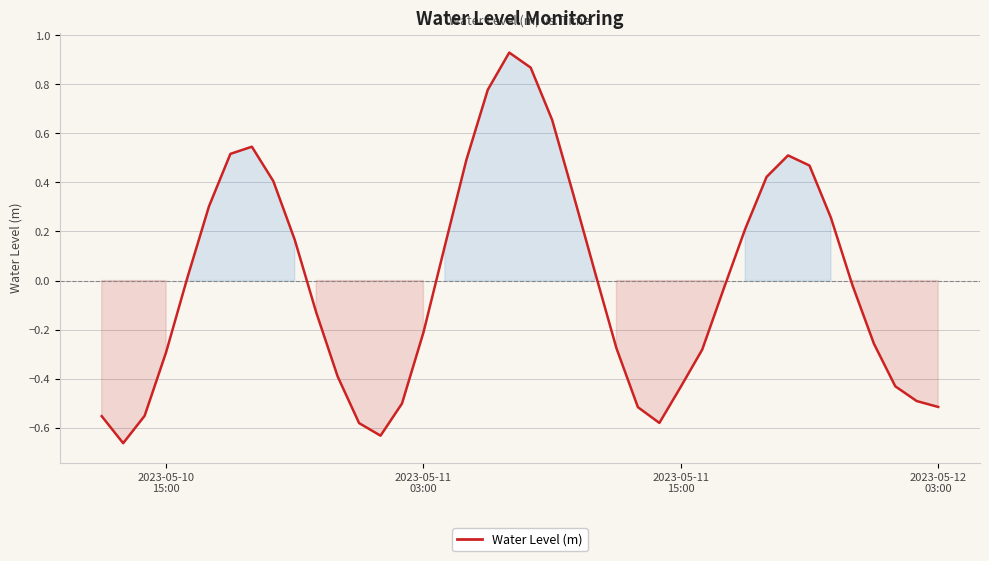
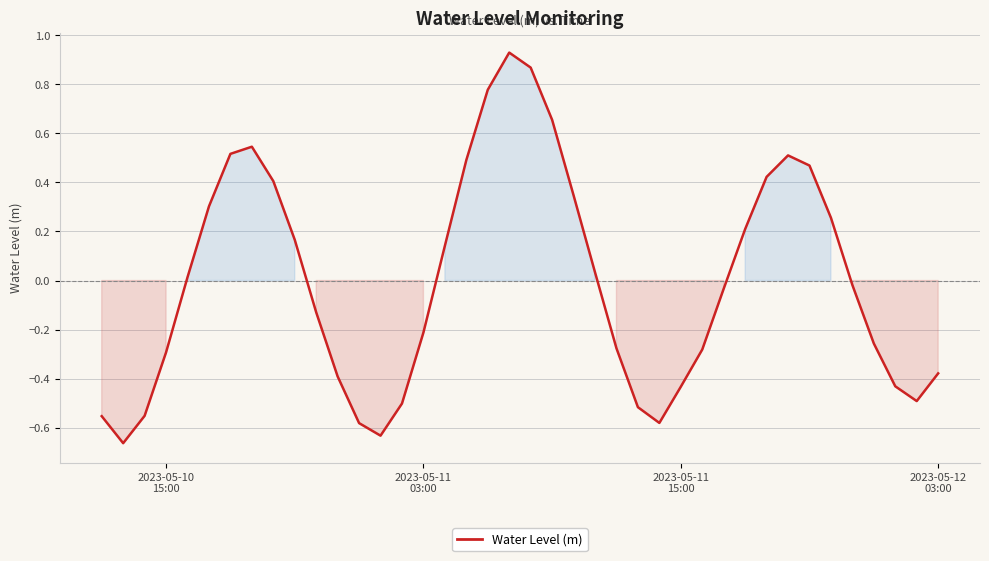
2023-05-12 03:00: -0.52 -> -0.38
